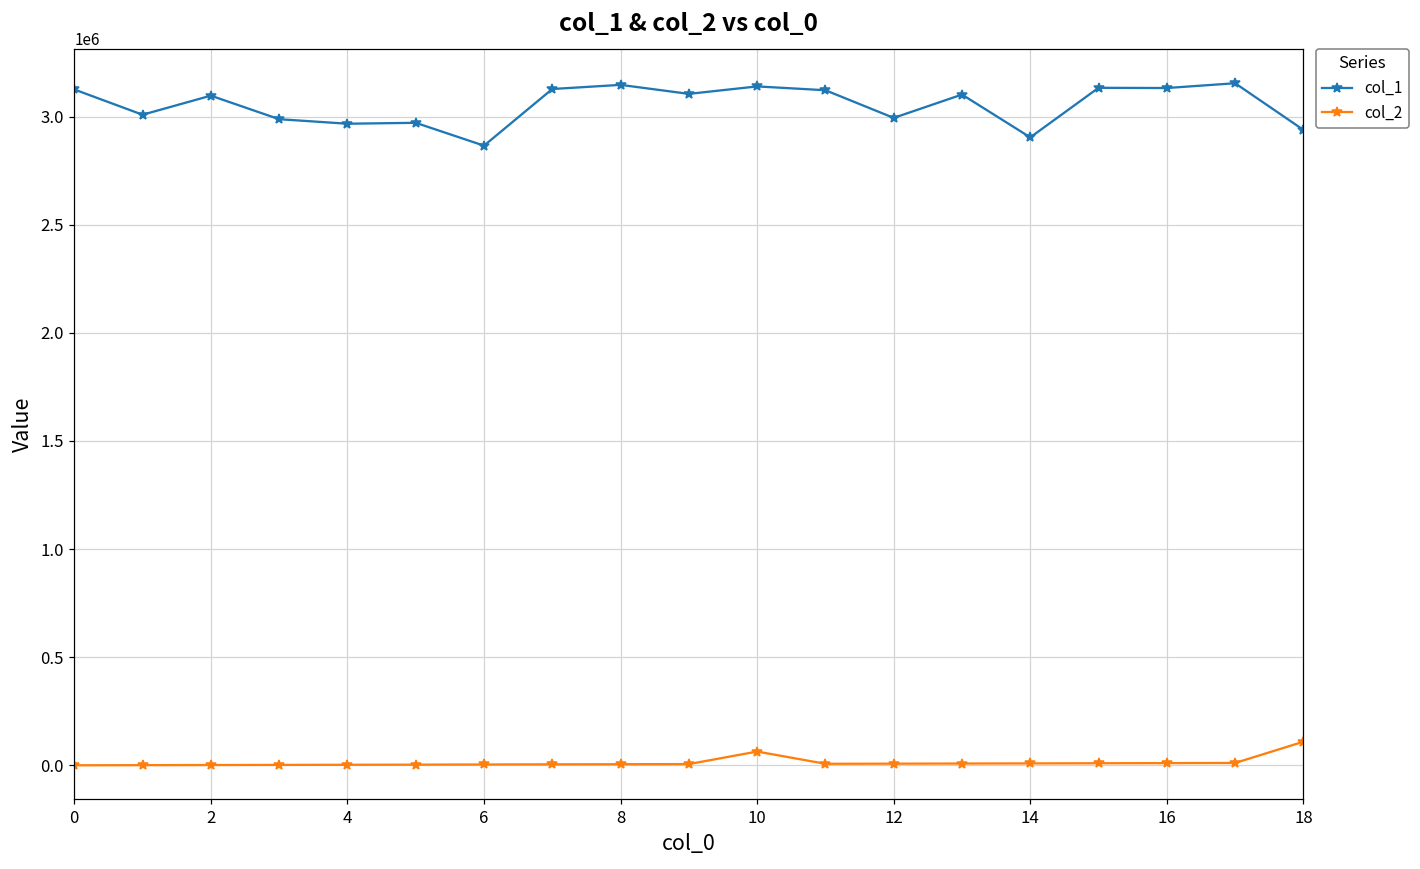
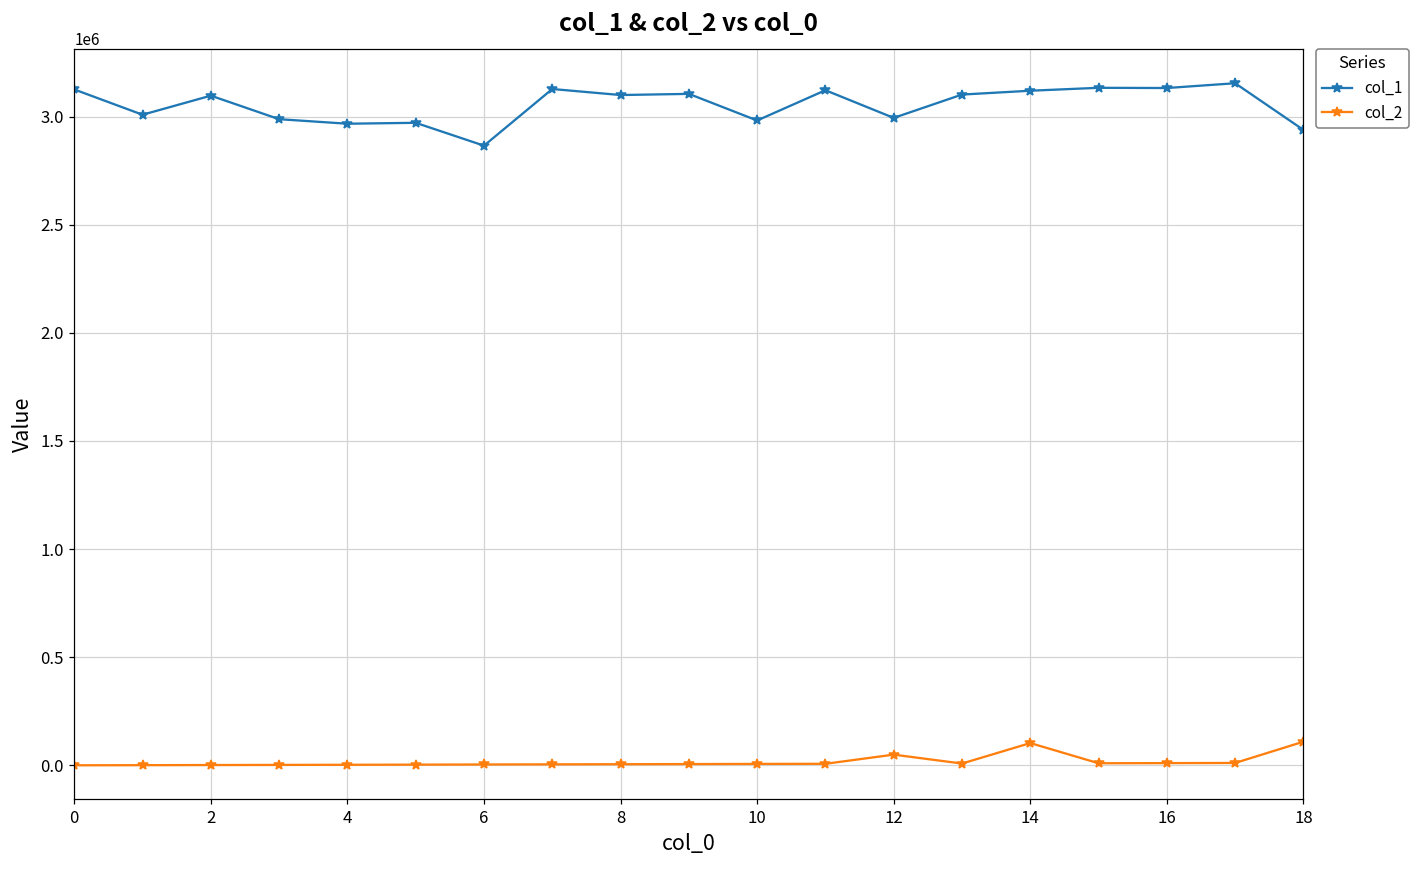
col_1, 8: 3150000 -> 3100000
col_1, 10: 3140000 -> 2980000
col_2, 10: 60000 -> 10000
col_2, 12: 10000 -> 50000
col_1, 14: 2900000 -> 3120000
col_2, 14: 10000 -> 100000
